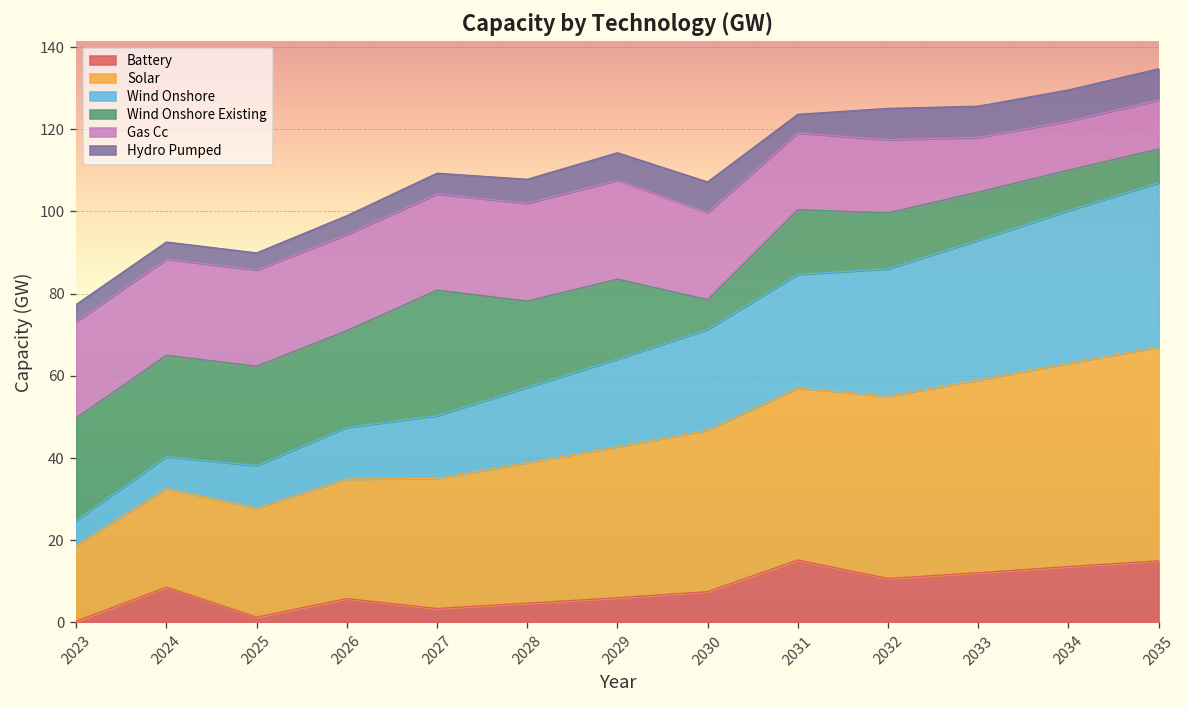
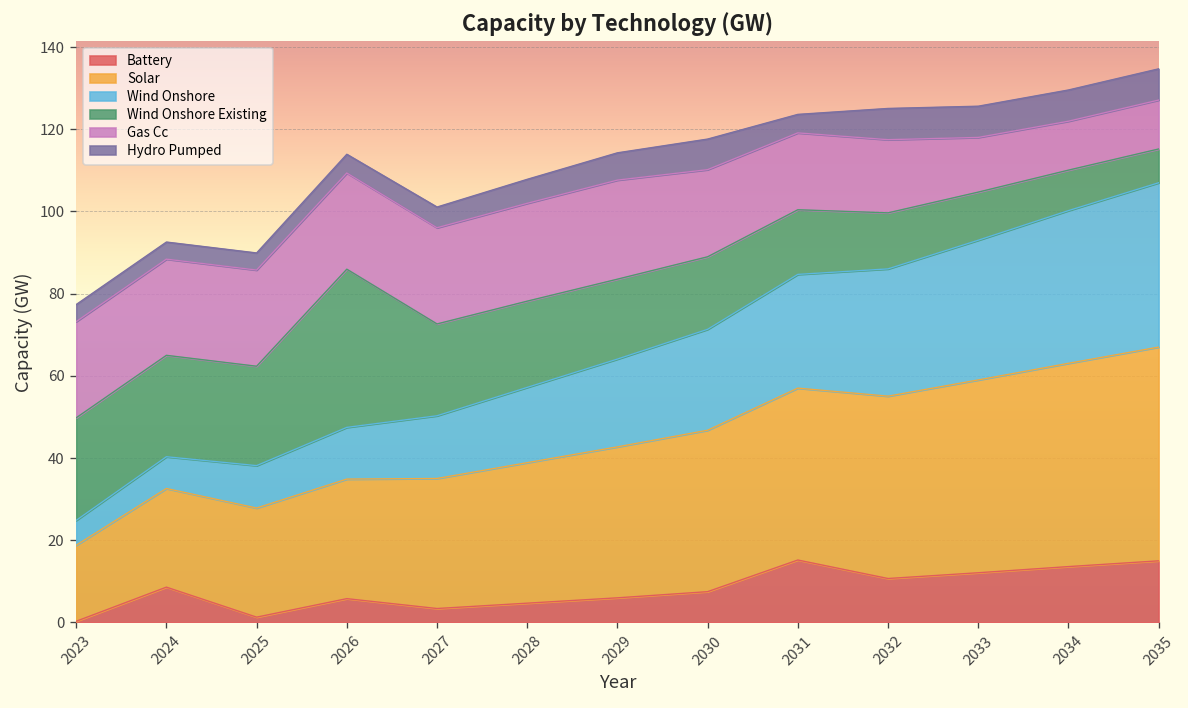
Wind Onshore Existing, 2026: 24 -> 38
Wind Onshore Existing, 2027: 31 -> 22
Wind Onshore Existing, 2030: 7 -> 18
